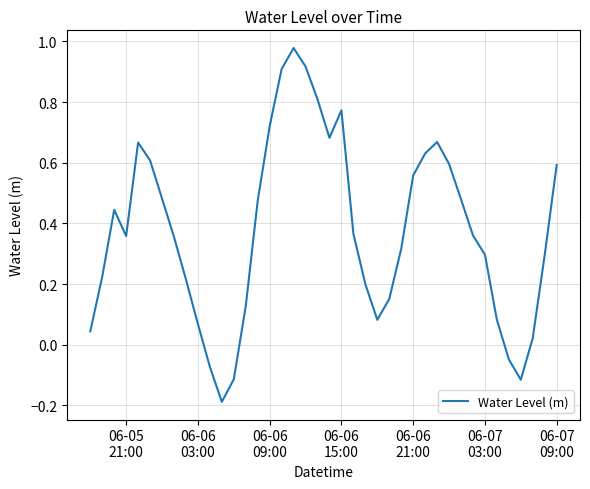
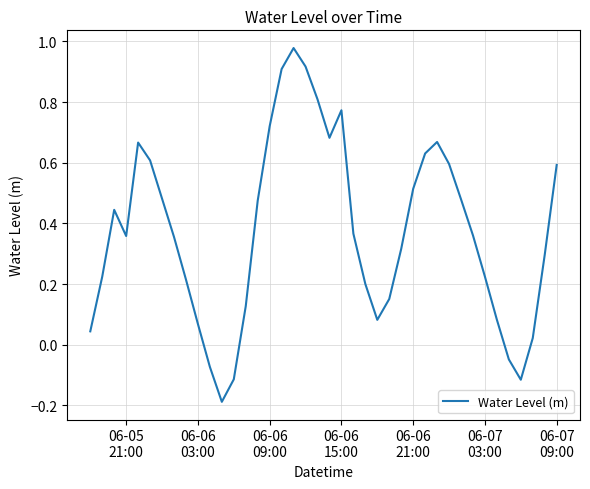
06-06 21:00: 0.56 -> 0.51
06-07 03:00: 0.30 -> 0.22
